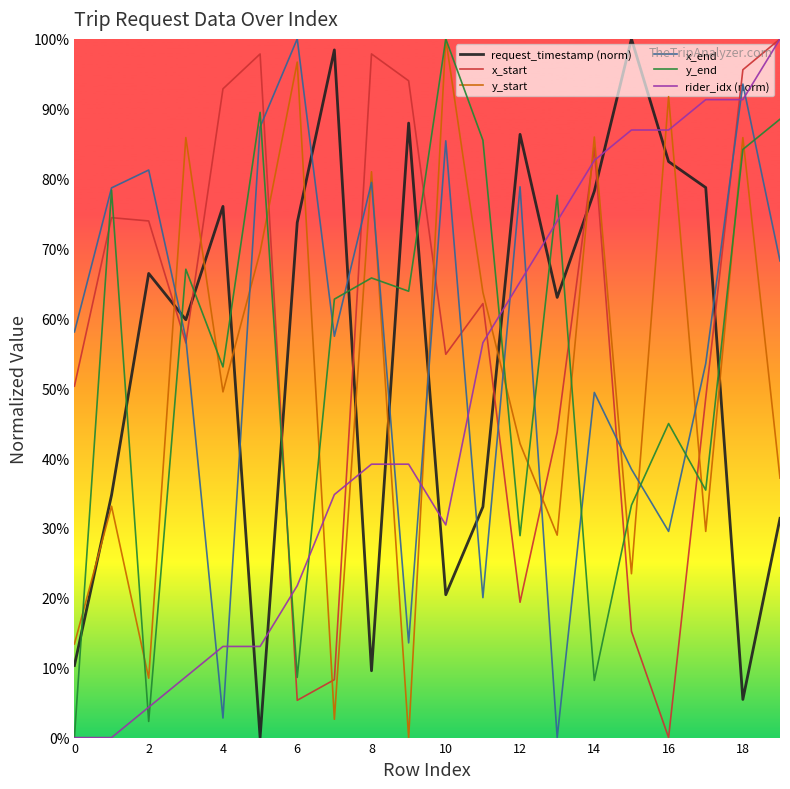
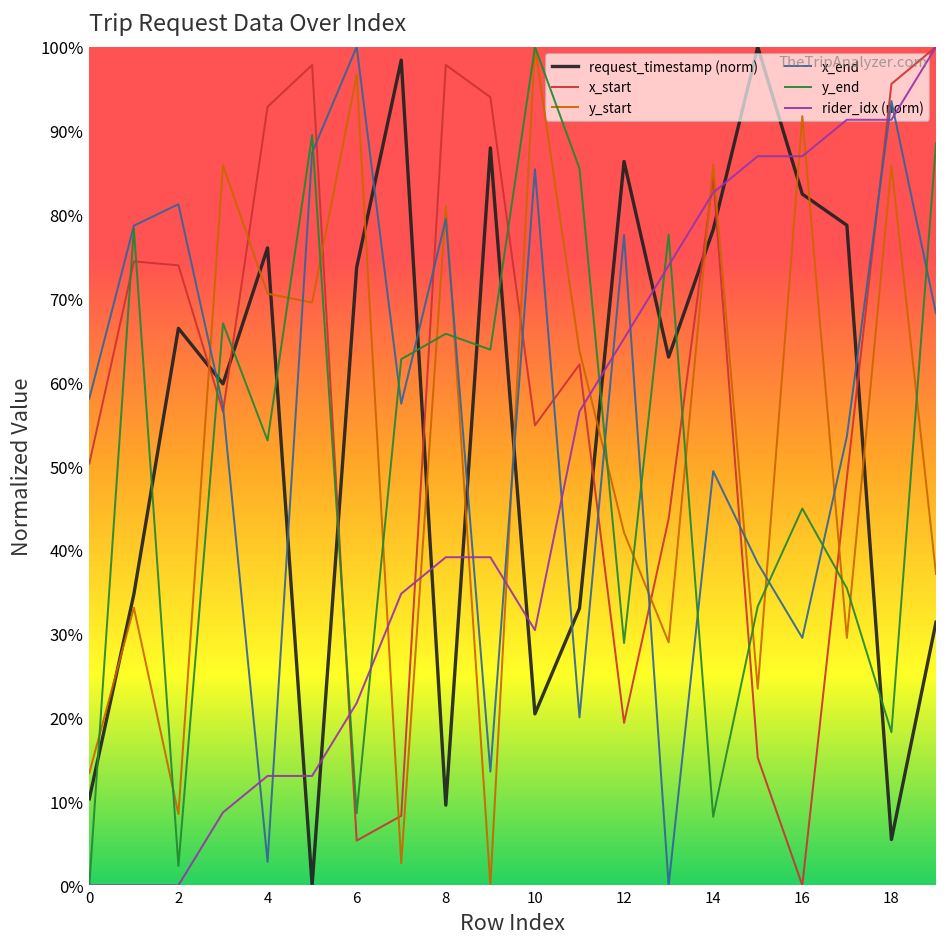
rider_idx (norm), 2: 4% -> 0%
y_start, 4: 49% -> 71%
x_end, 12: 79% -> 78%
y_end, 18: 84% -> 18%
